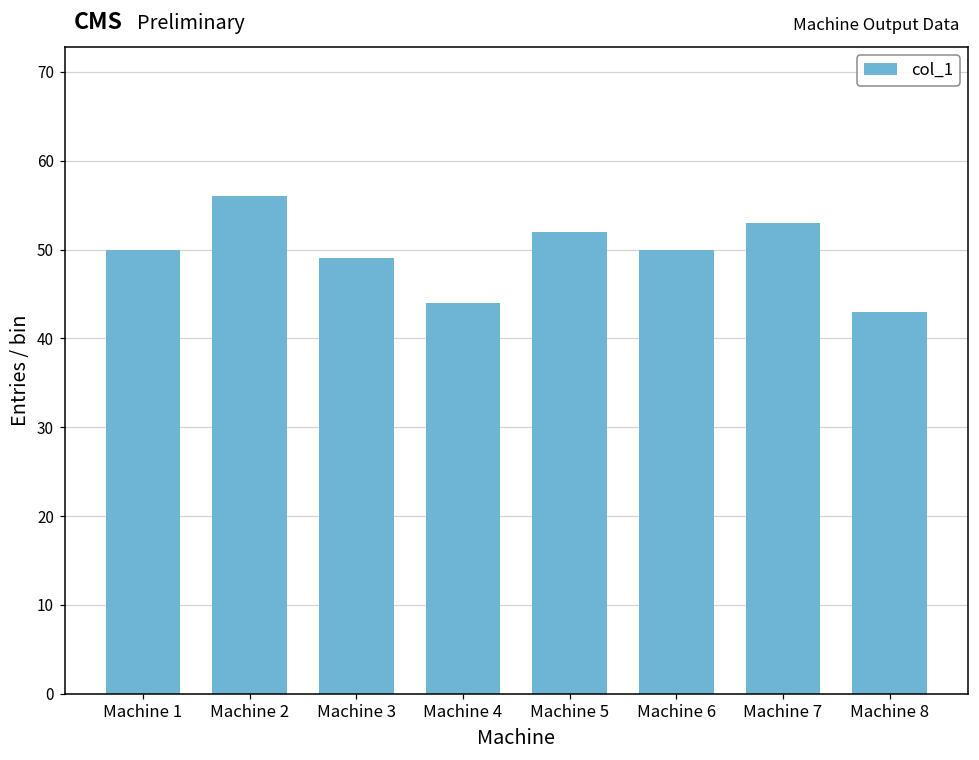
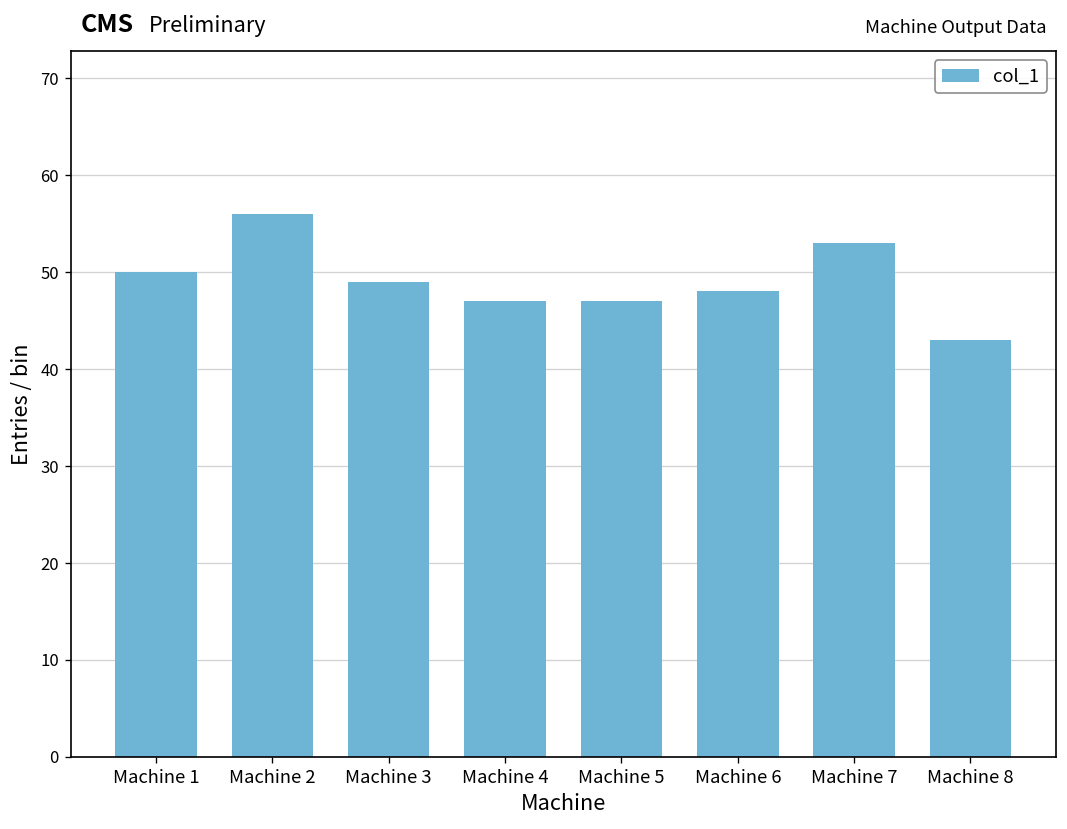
Machine 4: 44 -> 47
Machine 5: 52 -> 47
Machine 6: 50 -> 48
